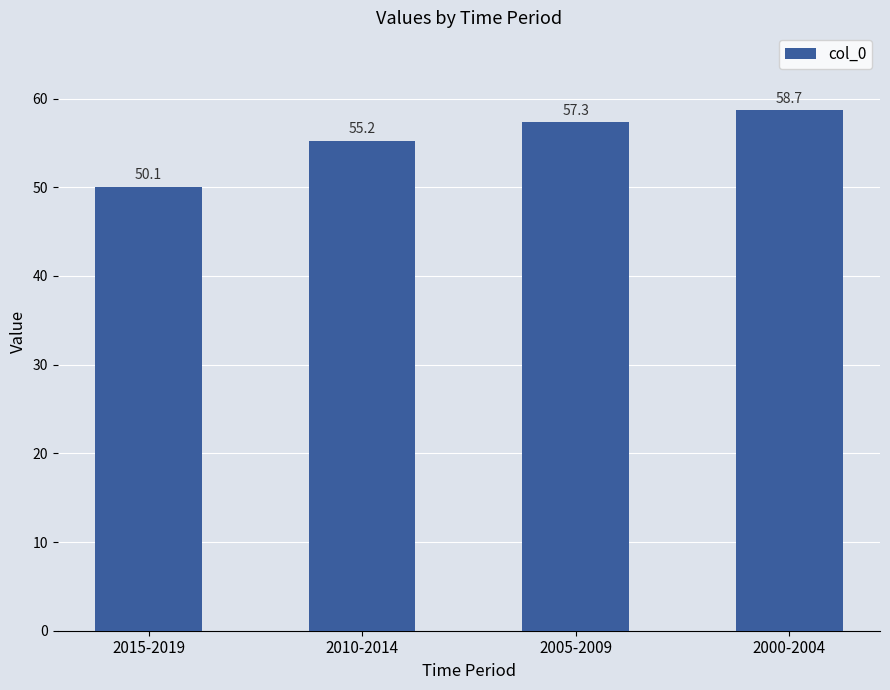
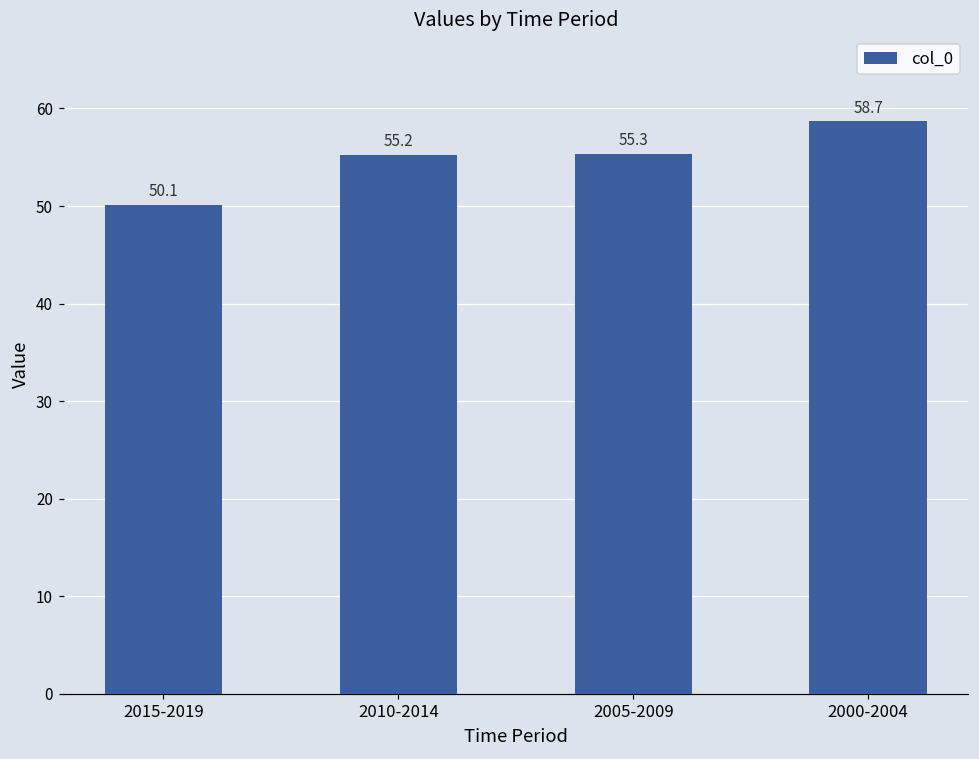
2005-2009: 57.3 -> 55.3
